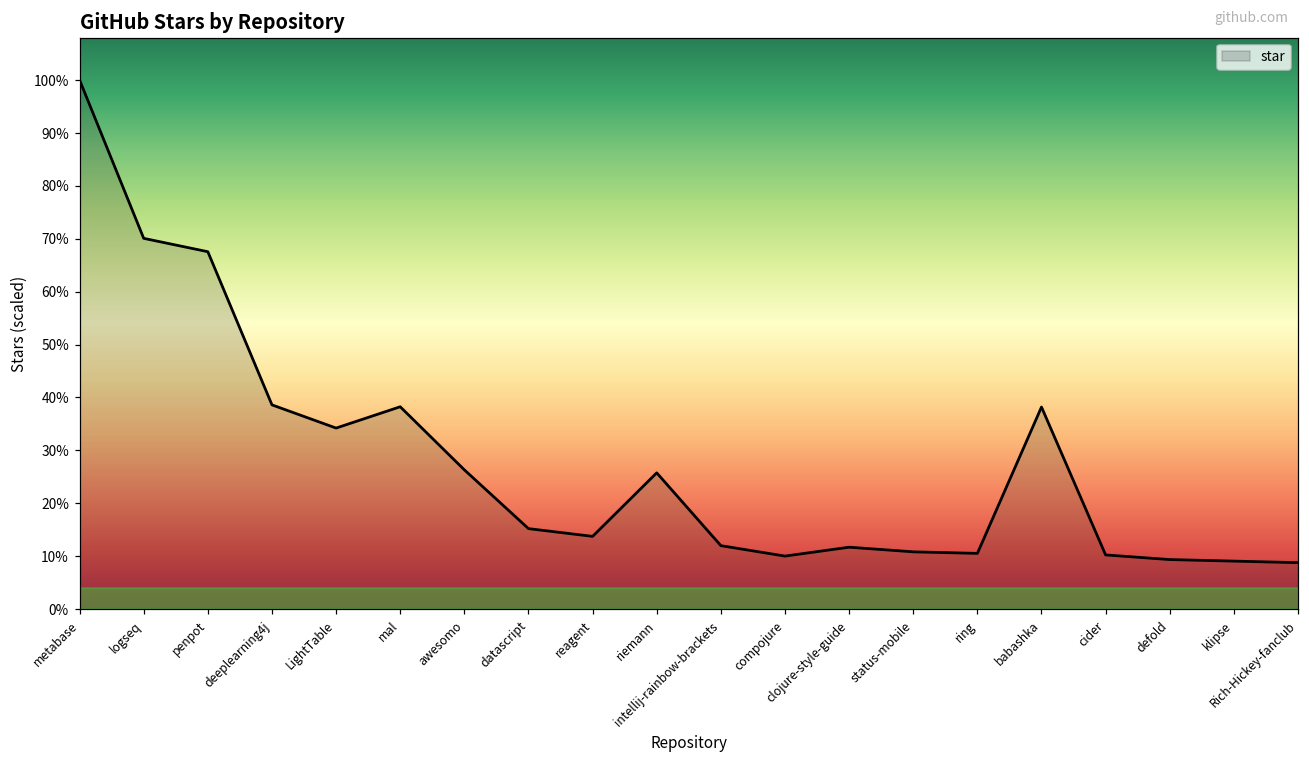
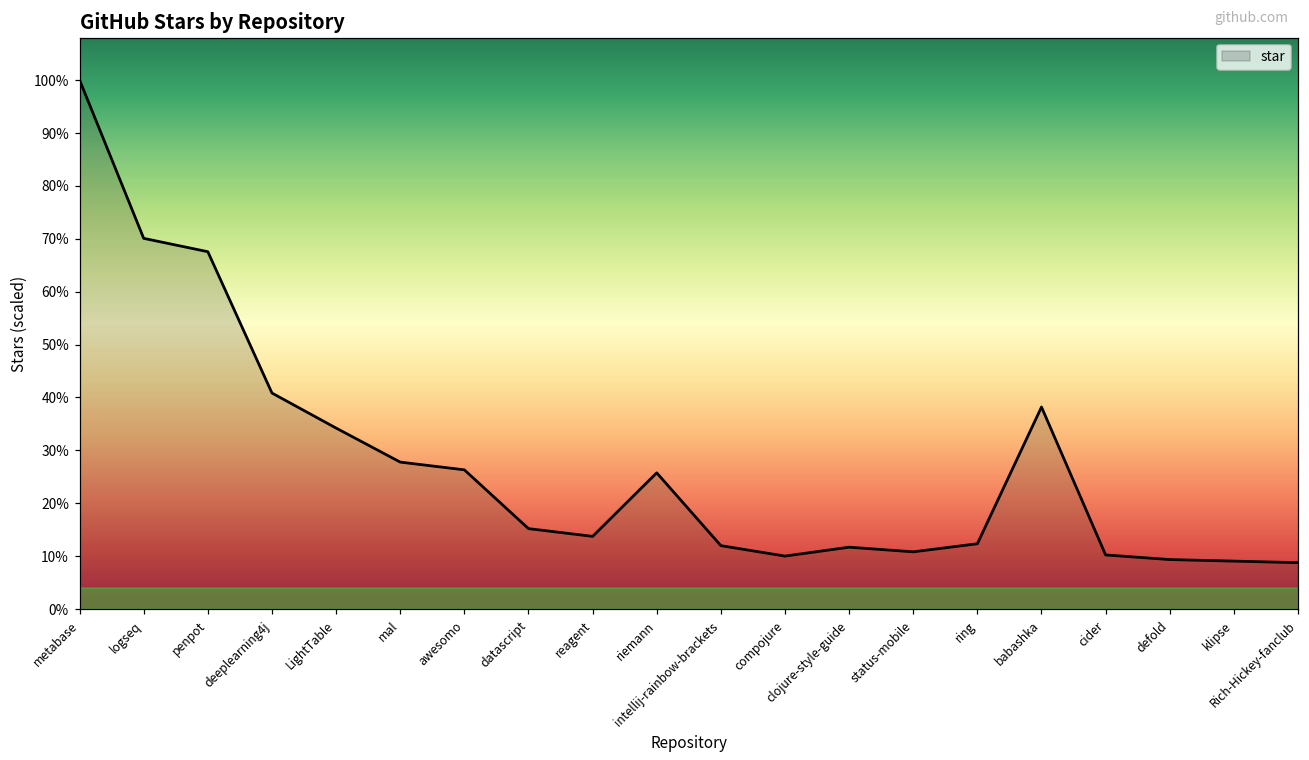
deeplearning4j: 39% -> 41%
mal: 38% -> 28%
ring: 11% -> 12%
